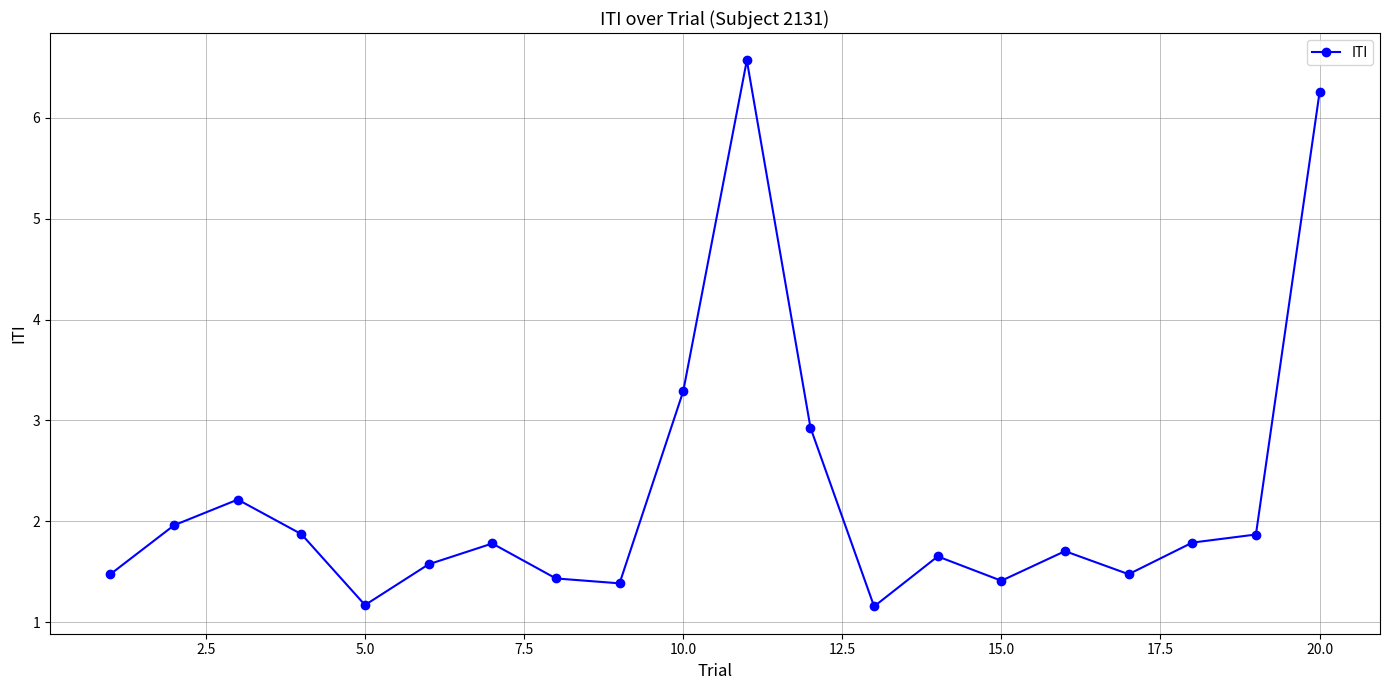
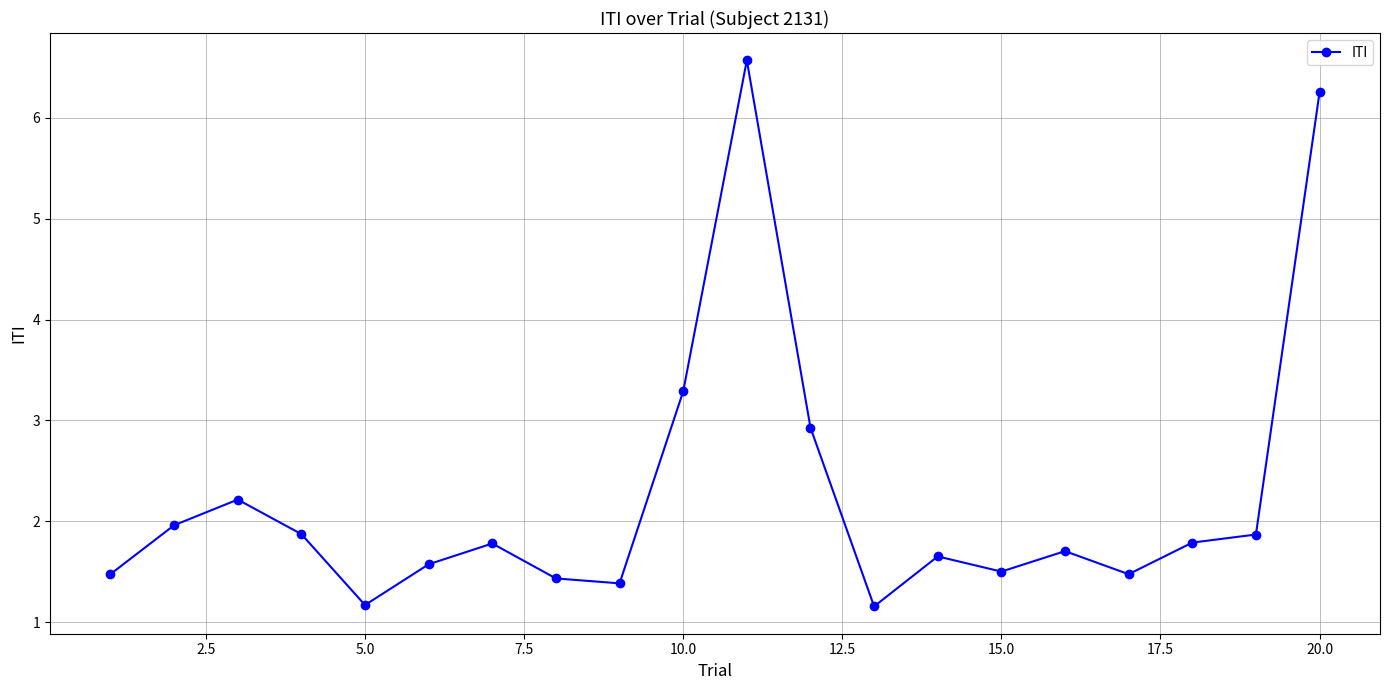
15.0: 1.41 -> 1.50
